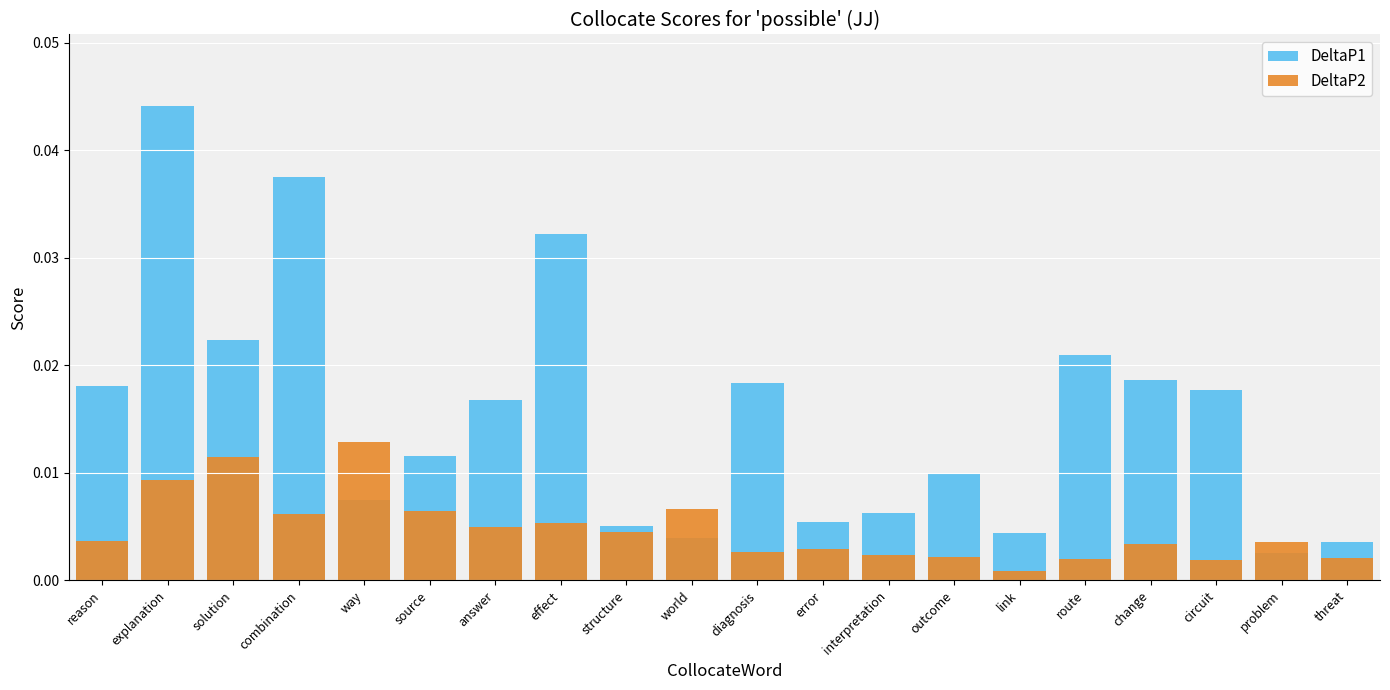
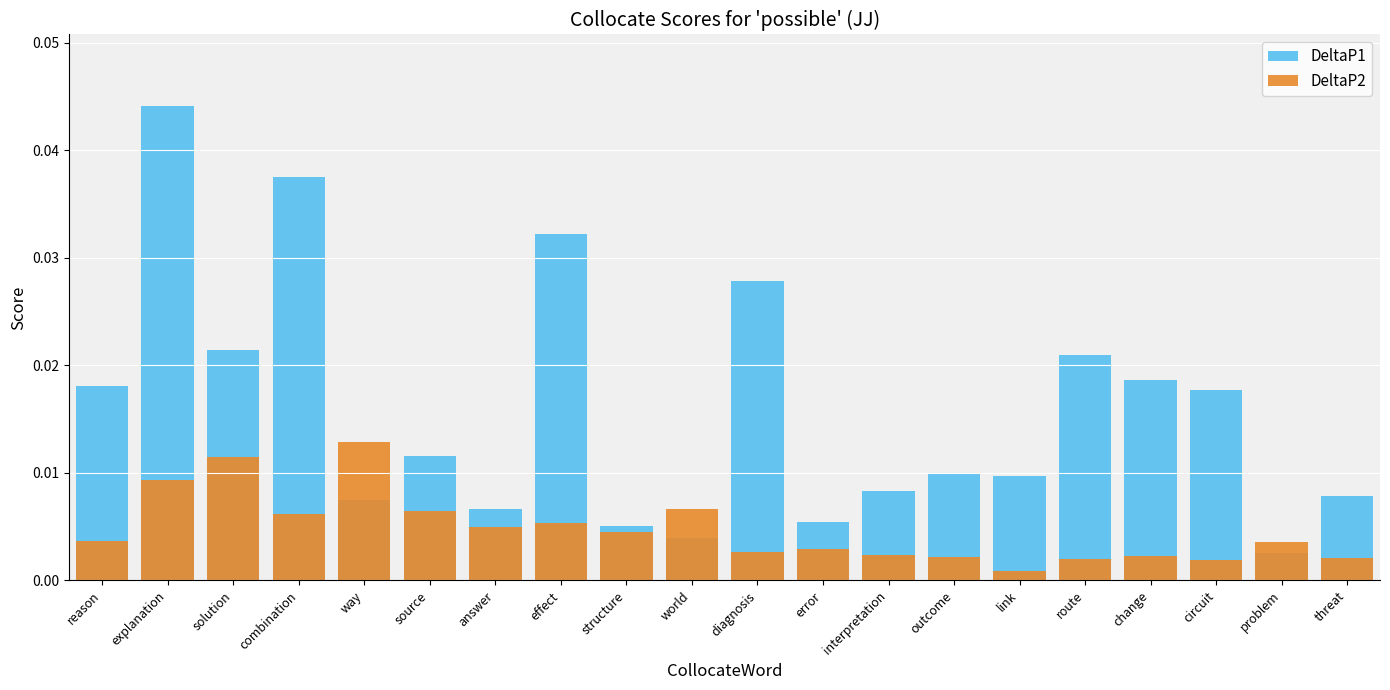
DeltaP1, solution: 0.0223 -> 0.0214
DeltaP1, answer: 0.0167 -> 0.0067
DeltaP1, diagnosis: 0.0184 -> 0.0278
DeltaP1, interpretation: 0.0062 -> 0.0083
DeltaP1, link: 0.0044 -> 0.0097
DeltaP2, change: 0.0034 -> 0.0023
DeltaP1, threat: 0.0036 -> 0.0078
